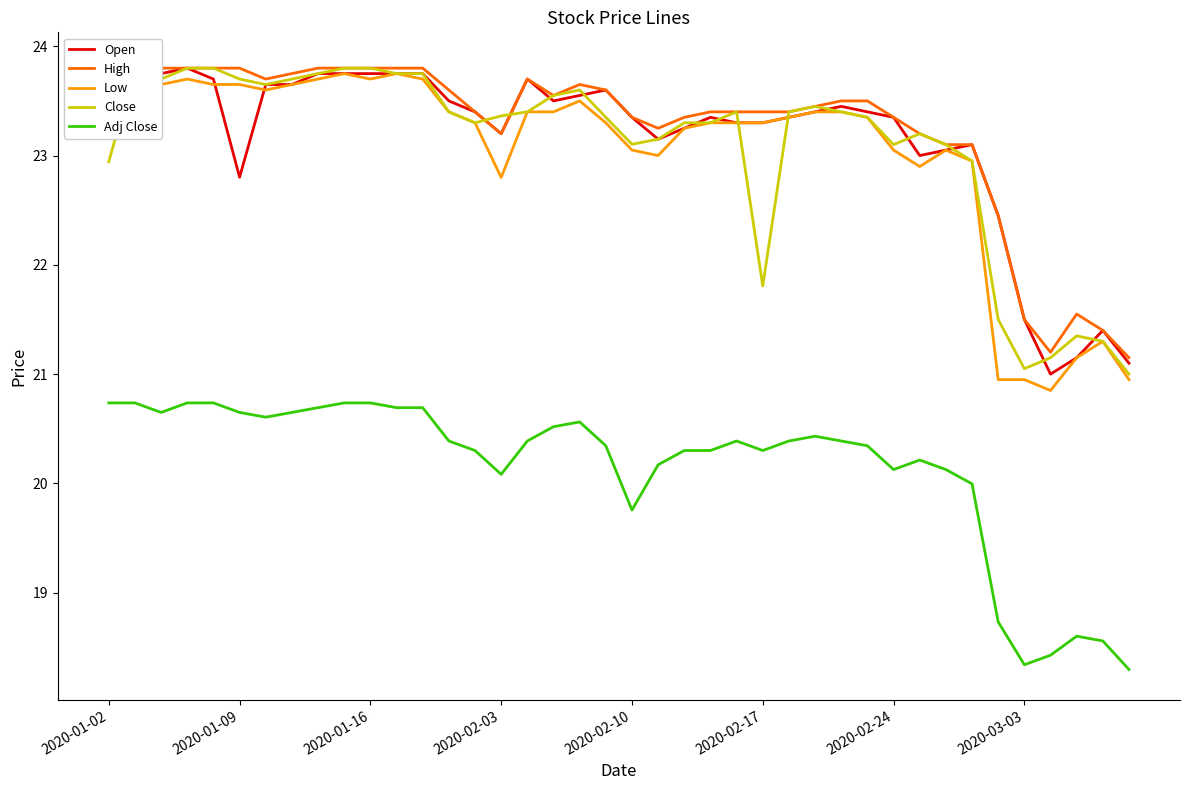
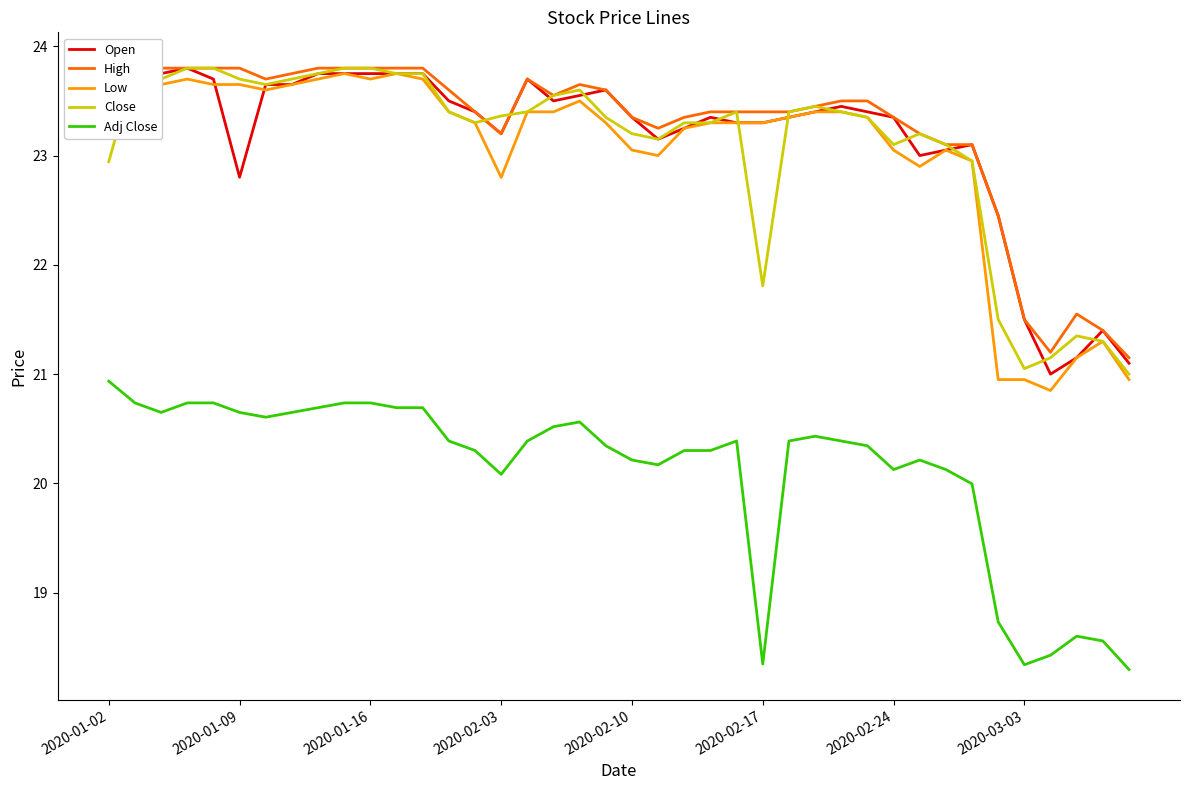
Adj Close, 2020-01-02: 20.74 -> 20.94
Close, 2020-02-10: 23.10 -> 23.20
Adj Close, 2020-02-10: 19.76 -> 20.21
Adj Close, 2020-02-17: 20.30 -> 18.35
